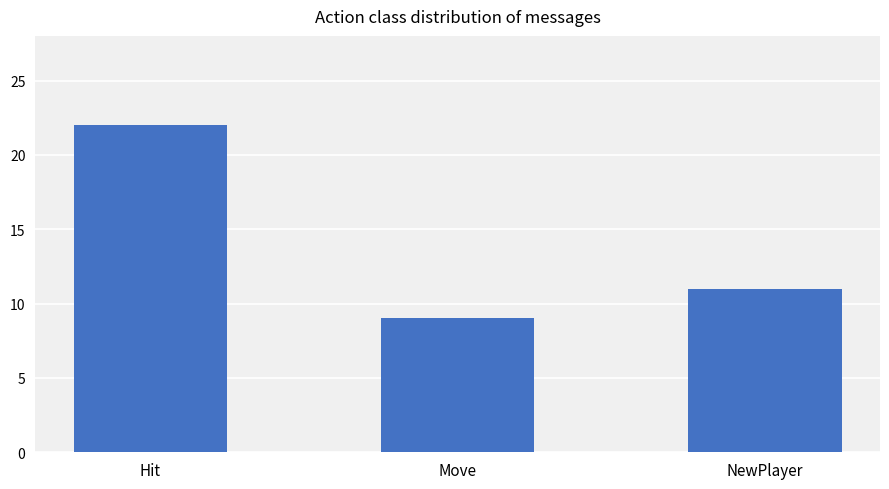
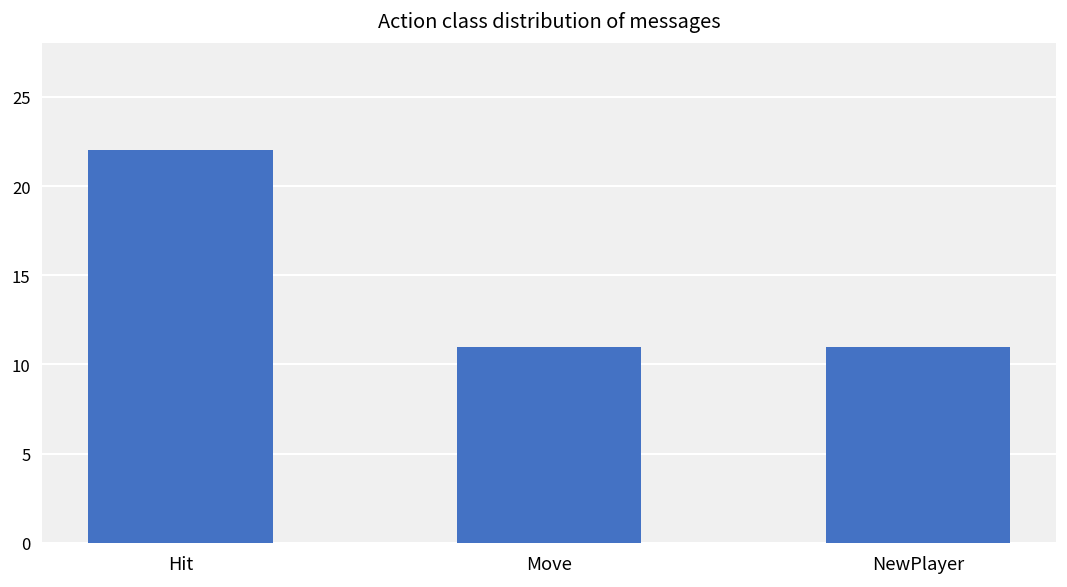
Move: 9 -> 11
